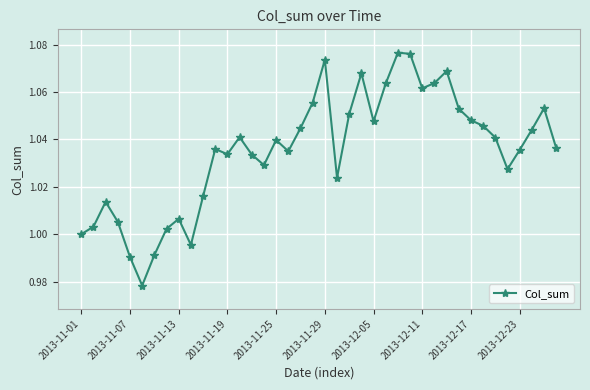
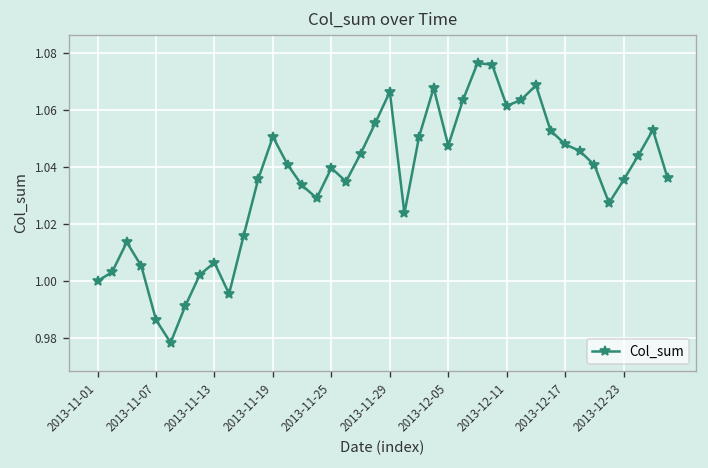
2013-11-07: 0.990 -> 0.986
2013-11-19: 1.034 -> 1.051
2013-11-29: 1.074 -> 1.067
